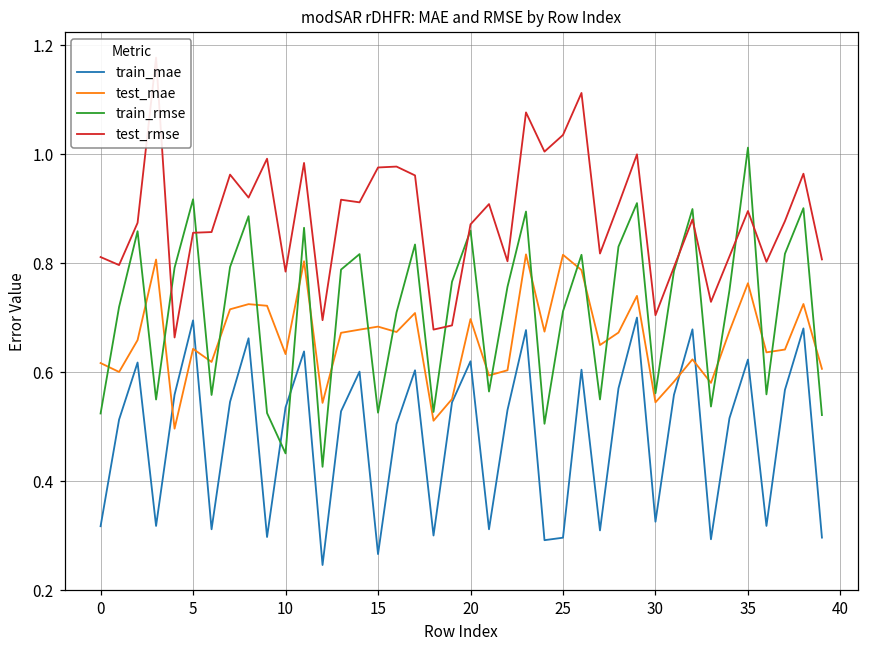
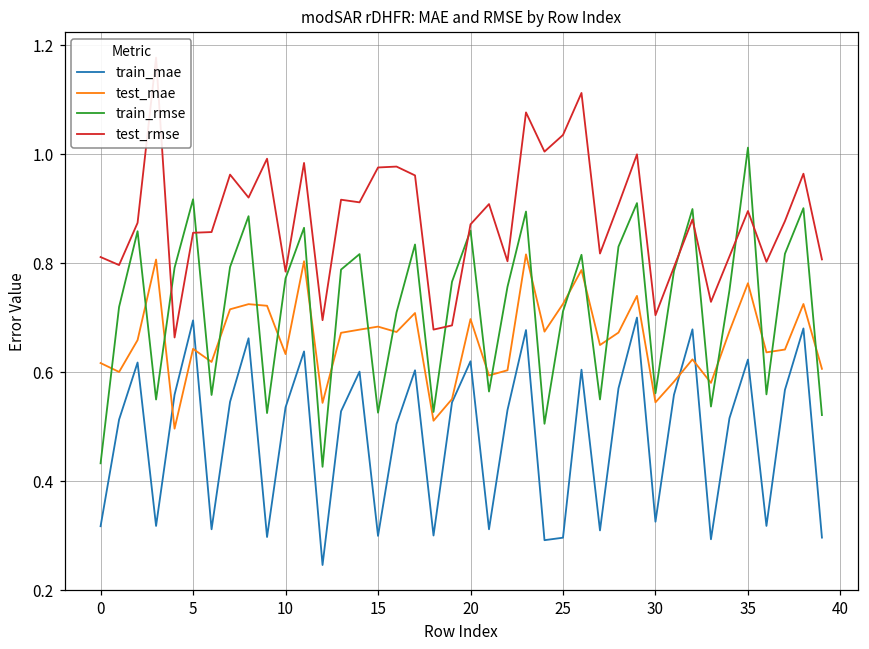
train_rmse, 0: 0.52 -> 0.43
train_rmse, 10: 0.45 -> 0.77
train_mae, 15: 0.27 -> 0.30
test_mae, 25: 0.82 -> 0.73
